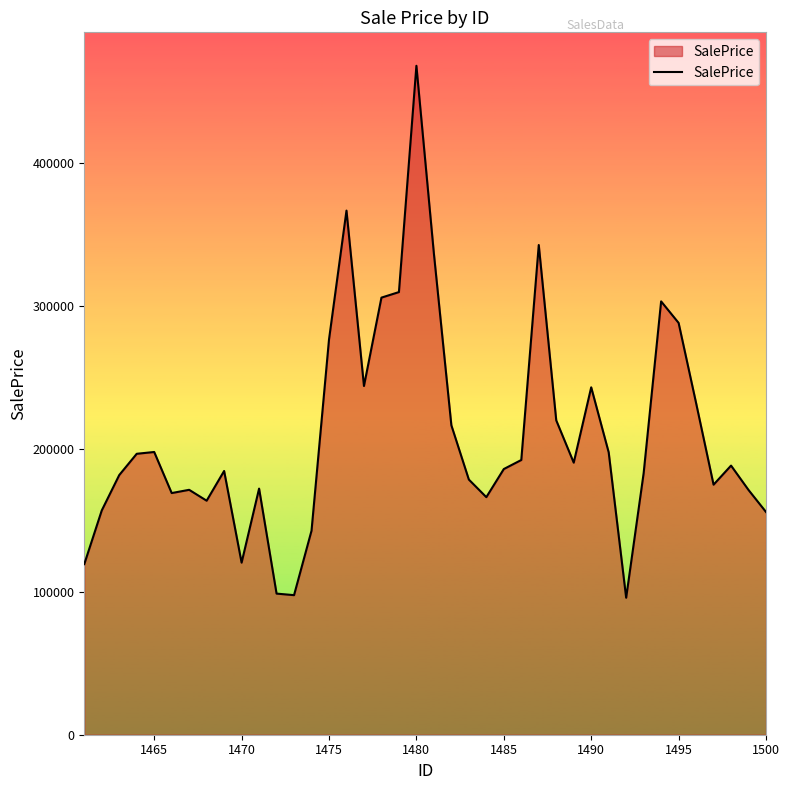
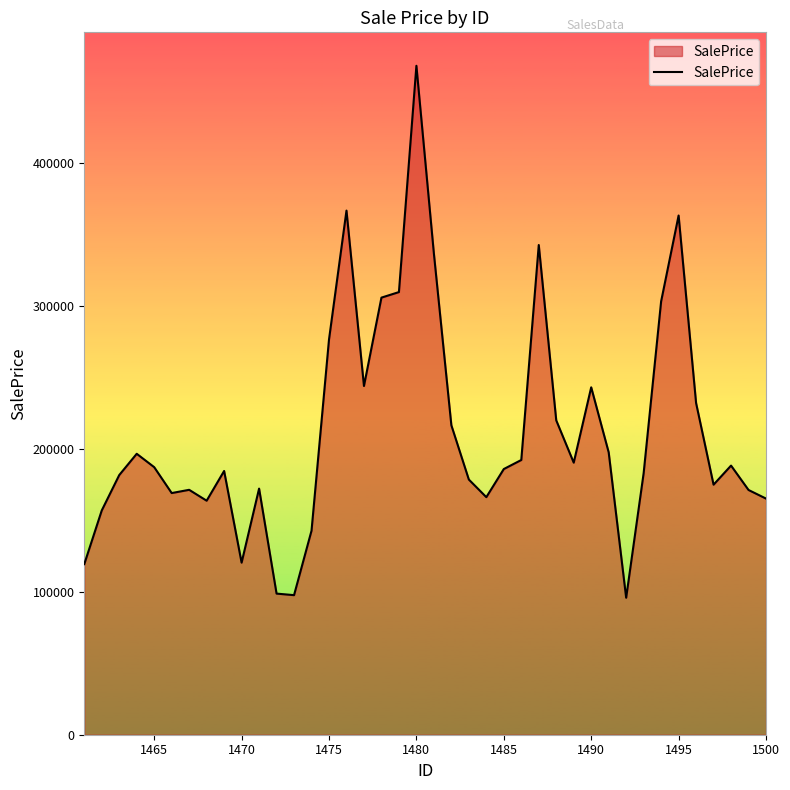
1465: 198000 -> 187000
1495: 288000 -> 363000
1500: 156000 -> 165000
